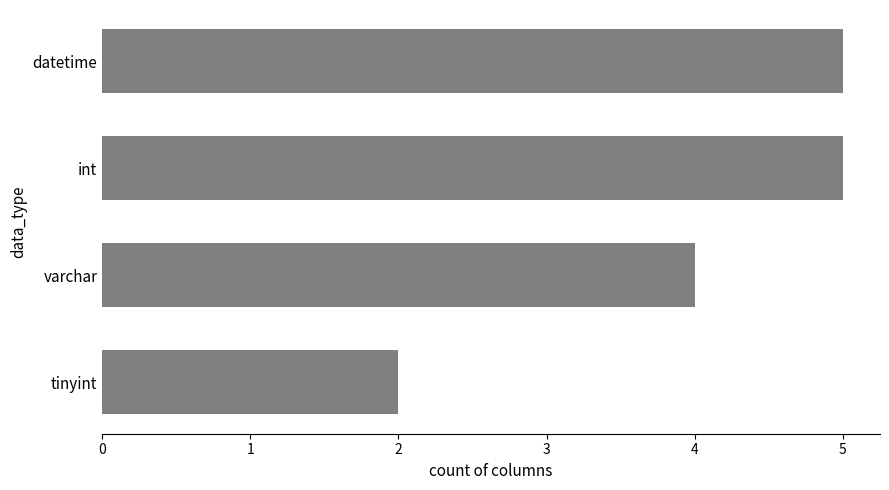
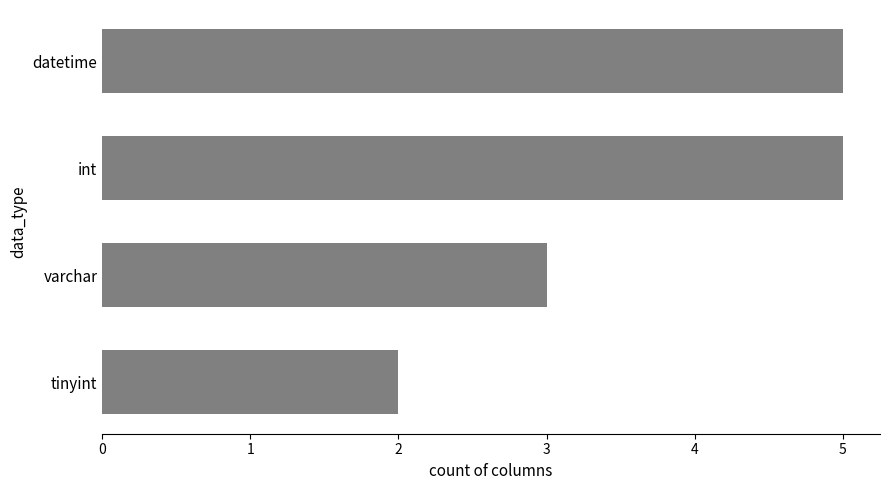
varchar: 4 -> 3
